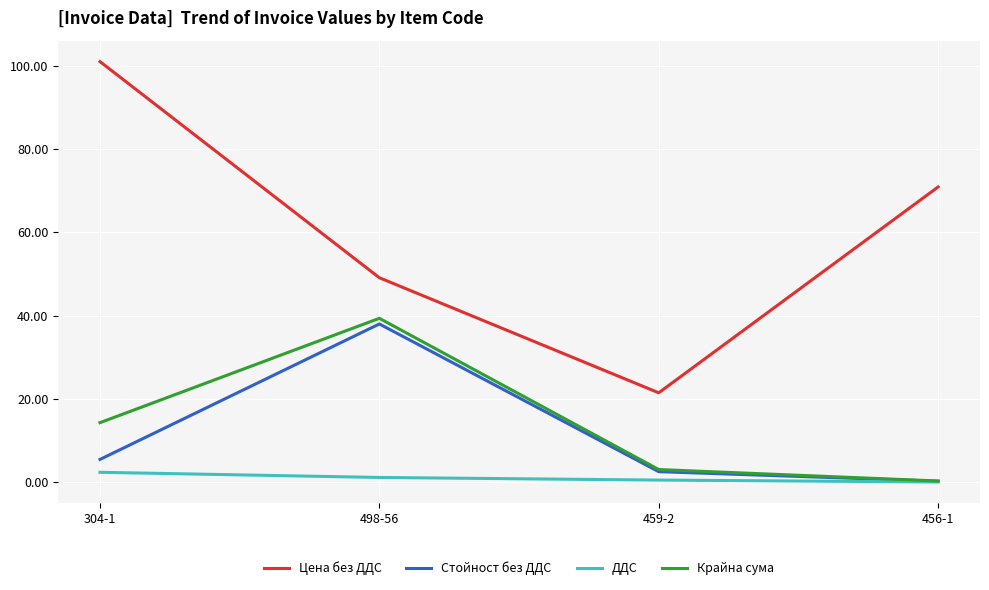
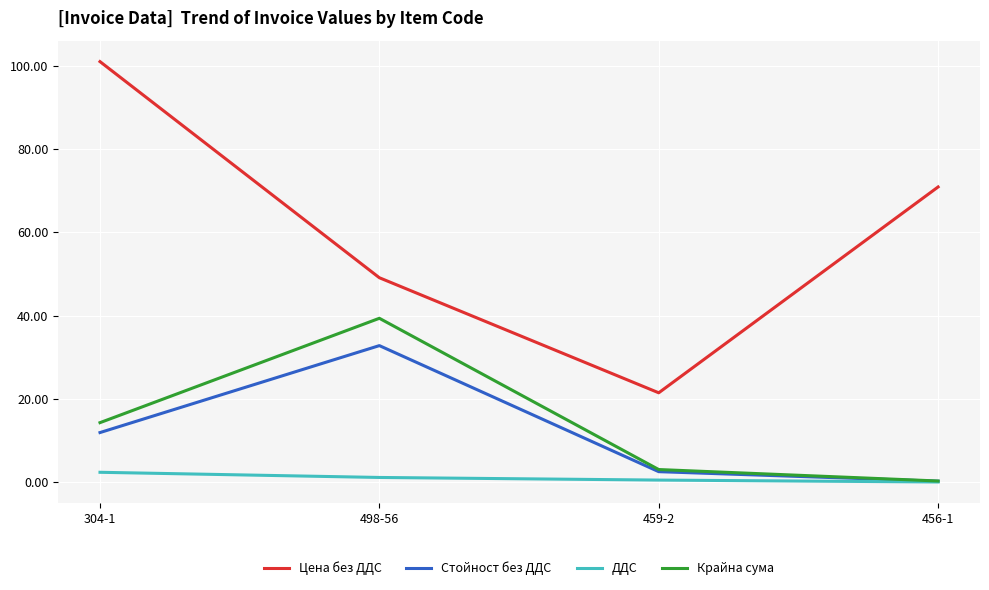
Стойност без ДДС, 304-1: 5 -> 12
Стойност без ДДС, 498-56: 38 -> 33
